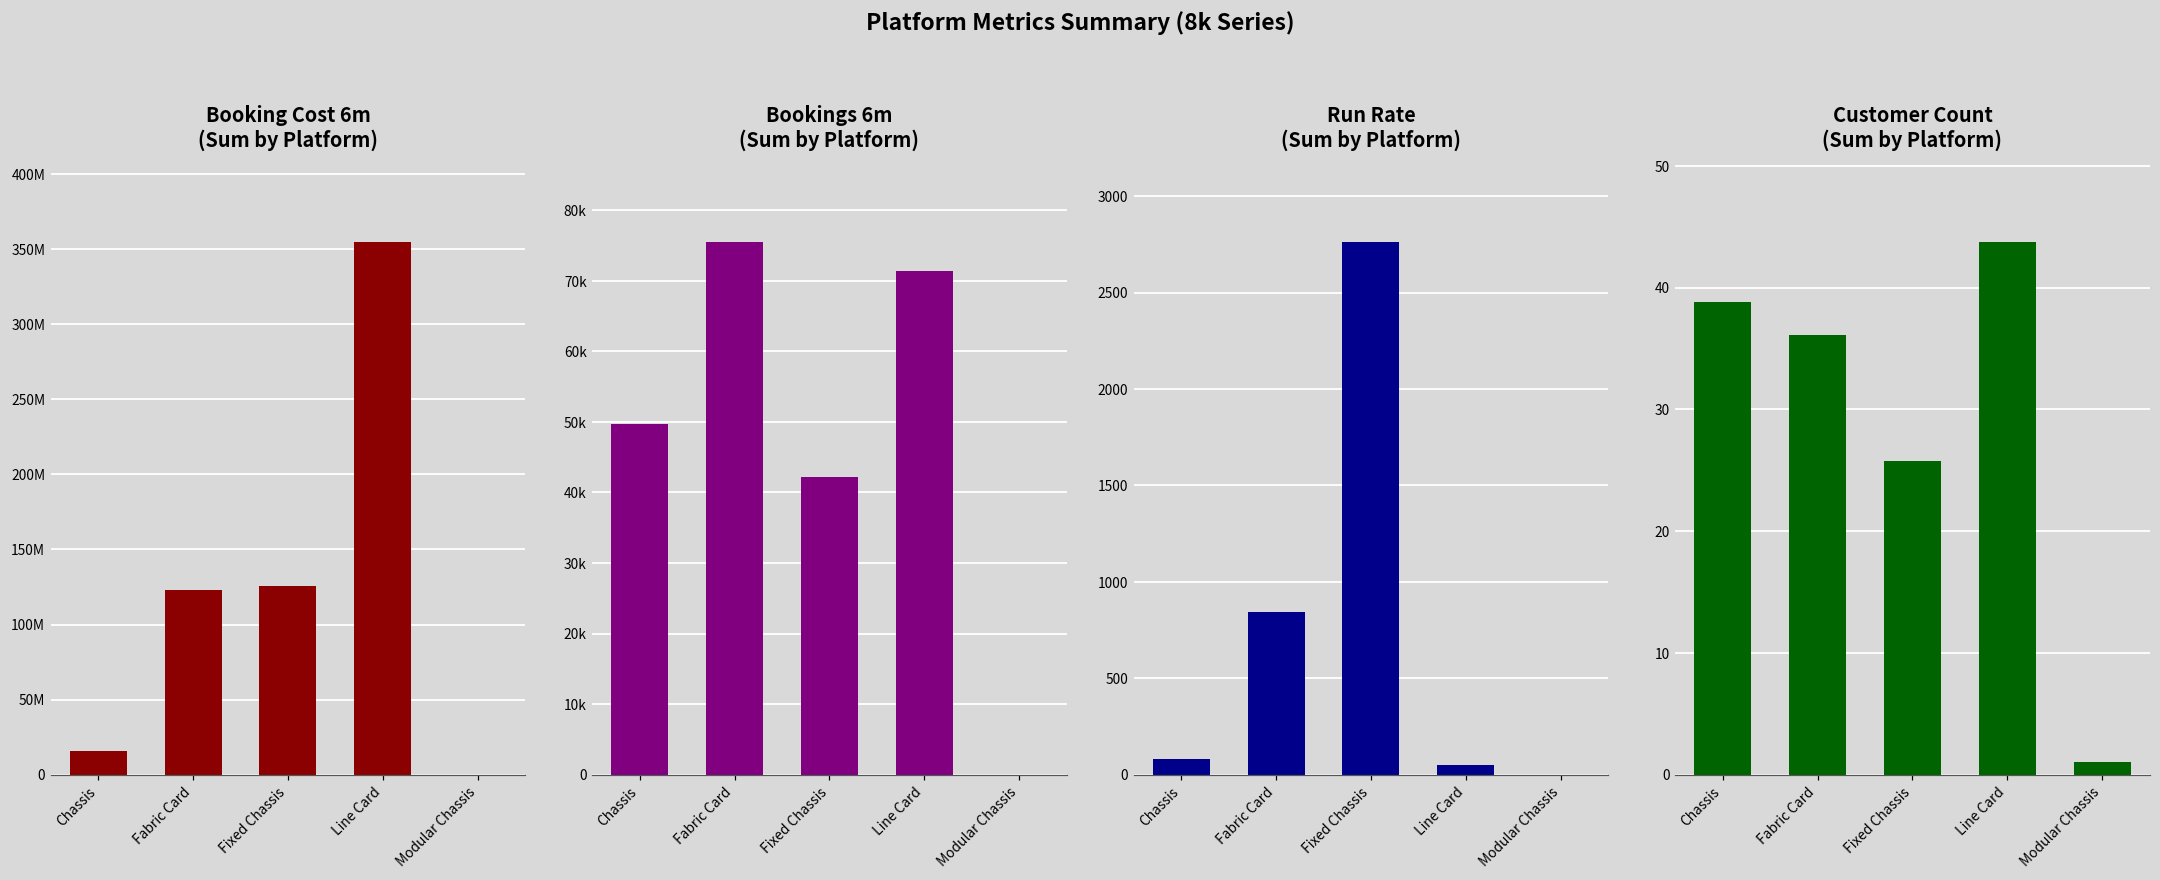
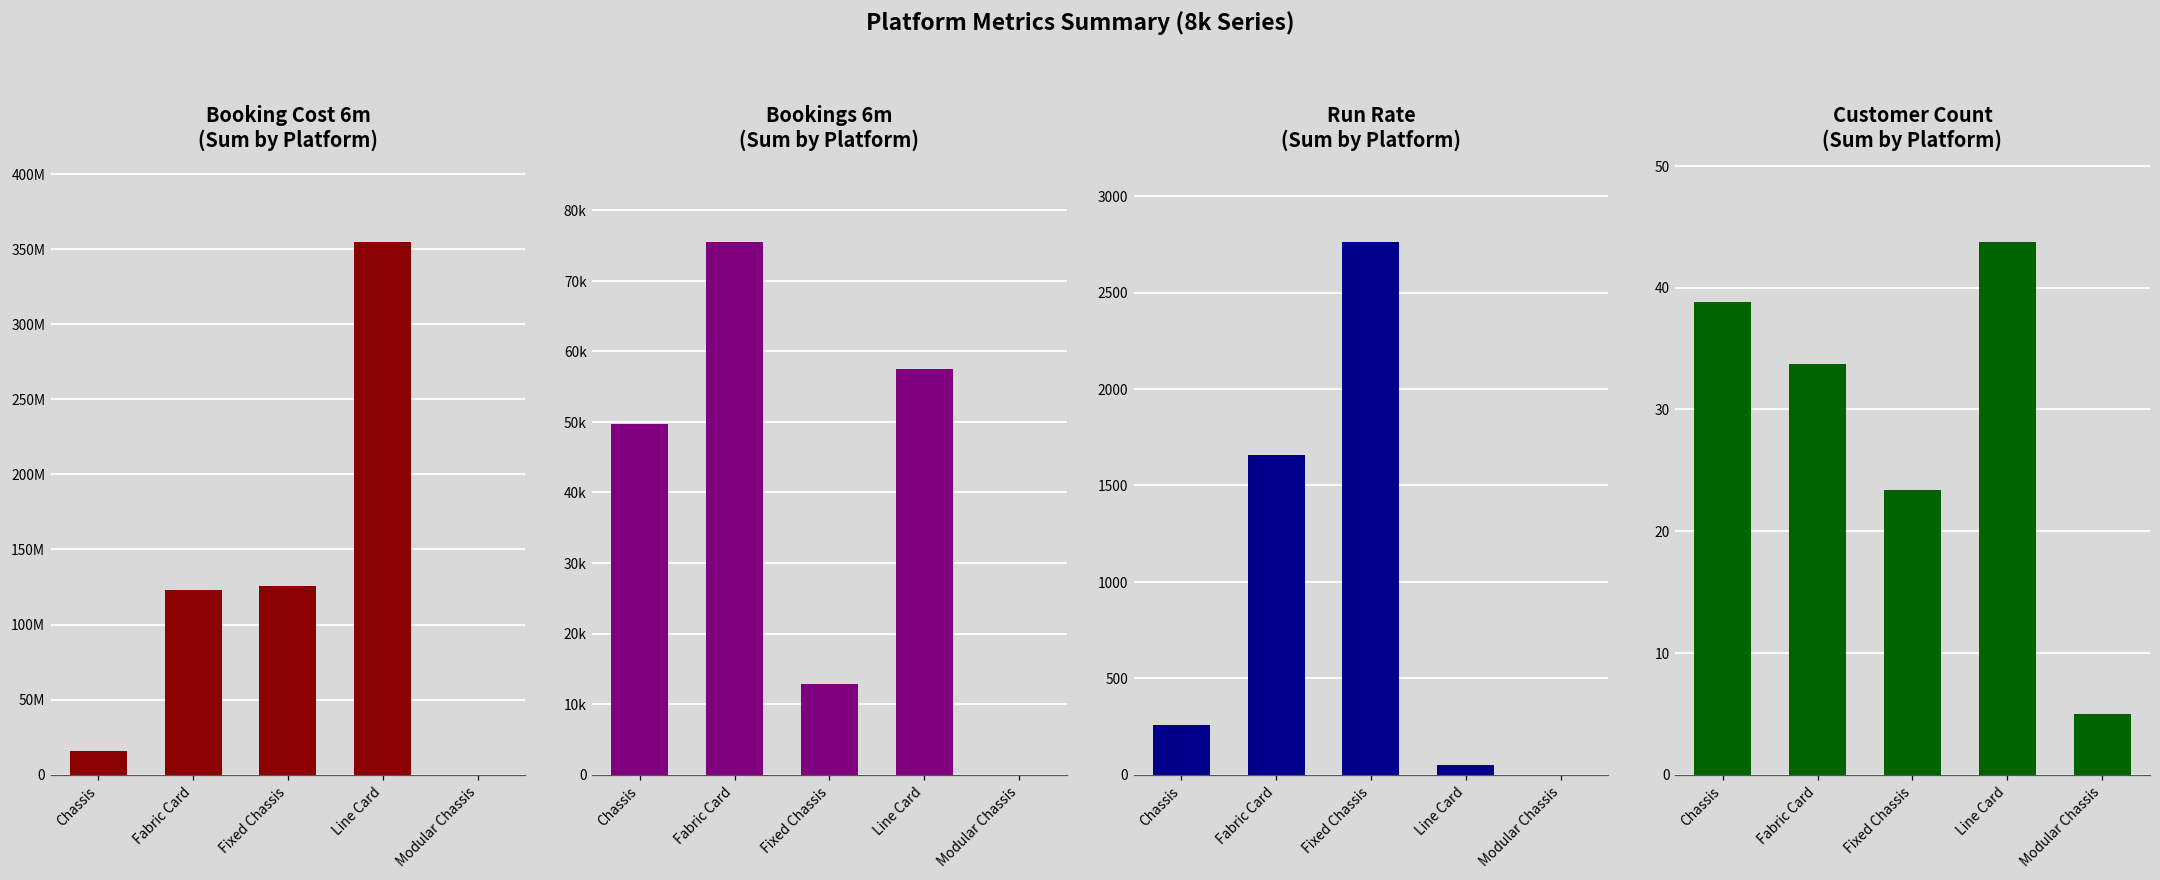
Bookings 6m (Sum by Platform), Fixed Chassis: 42000 -> 13000
Bookings 6m (Sum by Platform), Line Card: 71000 -> 58000
Run Rate (Sum by Platform), Chassis: 80 -> 260
Run Rate (Sum by Platform), Fabric Card: 840 -> 1660
Customer Count (Sum by Platform), Fabric Card: 36.1 -> 33.7
Customer Count (Sum by Platform), Fixed Chassis: 25.8 -> 23.3
Customer Count (Sum by Platform), Modular Chassis: 1 -> 5
